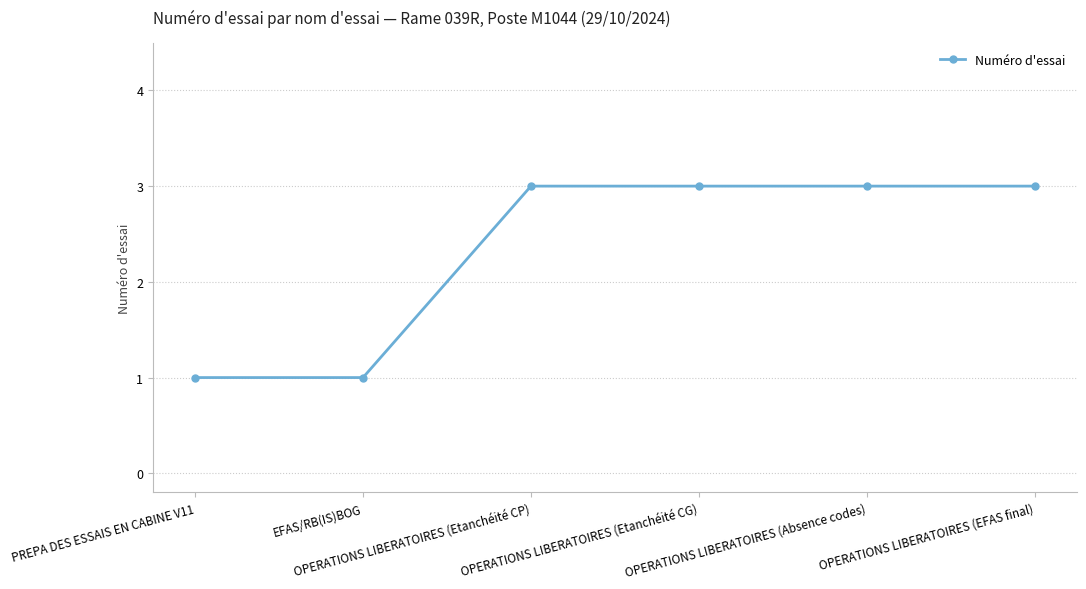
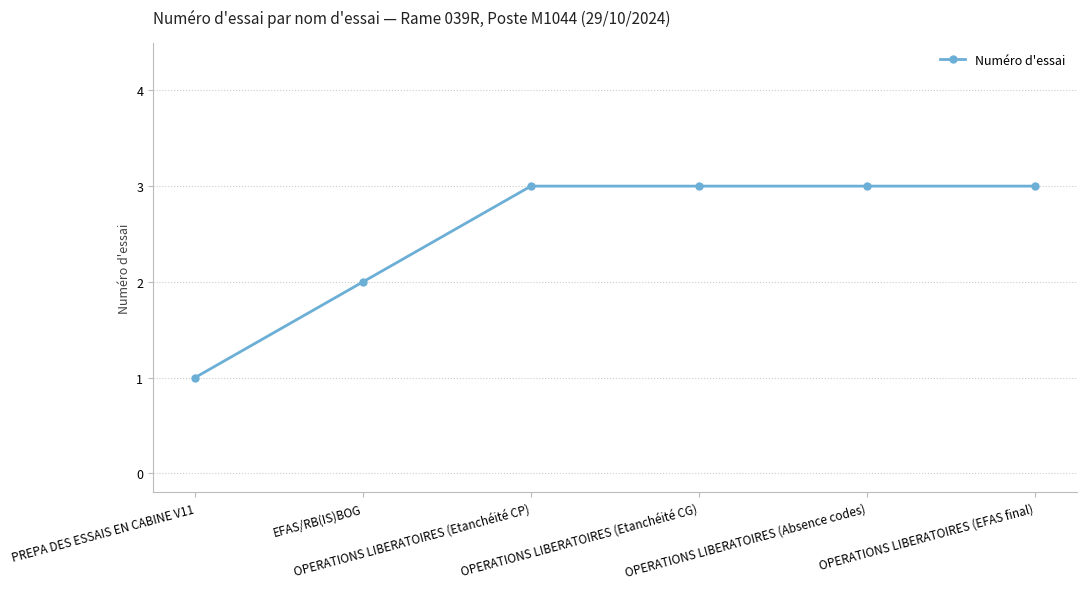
EFAS/RB(IS)BOG: 1 -> 2
